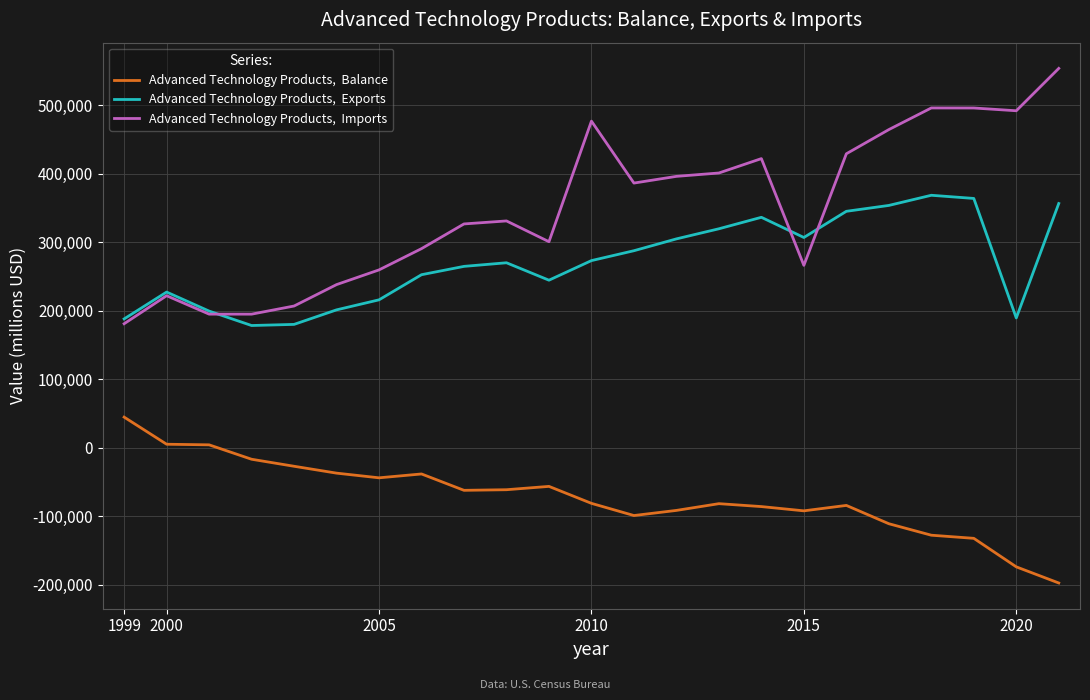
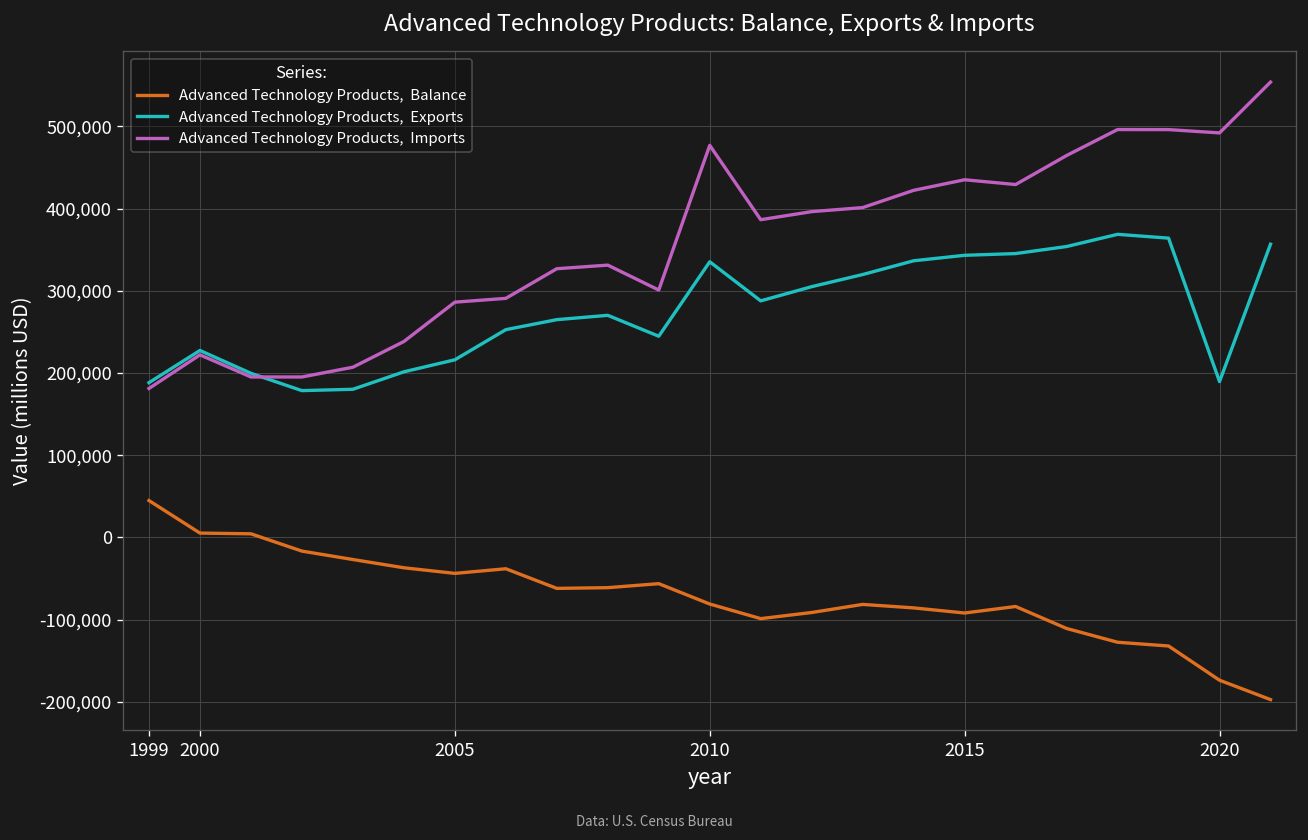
Advanced Technology Products, Imports, 2005: 260,000 -> 290,000
Advanced Technology Products, Exports, 2010: 270,000 -> 340,000
Advanced Technology Products, Exports, 2015: 310,000 -> 340,000
Advanced Technology Products, Imports, 2015: 270,000 -> 430,000
